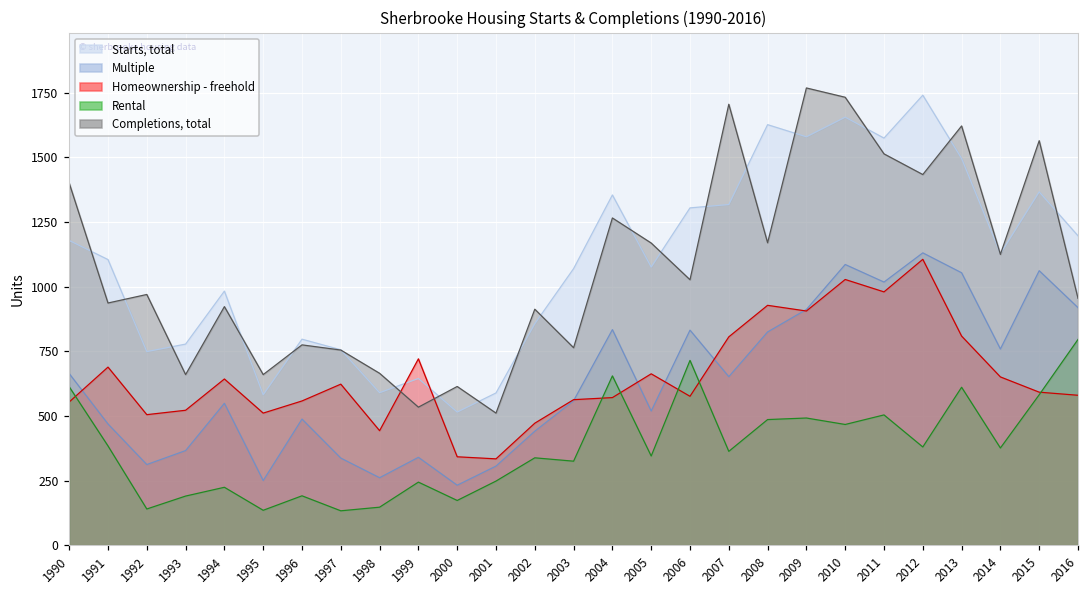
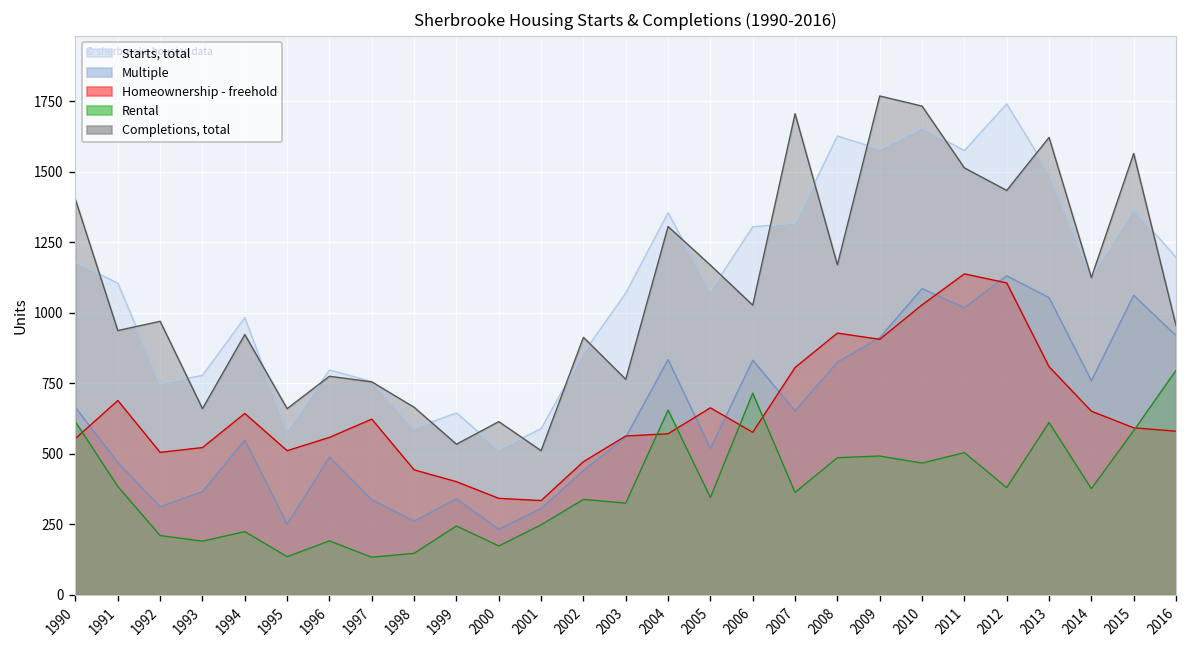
Rental, 1992: 140 -> 210
Homeownership - freehold, 1999: 720 -> 400
Completions, total, 2004: 1270 -> 1310
Homeownership - freehold, 2011: 980 -> 1140
